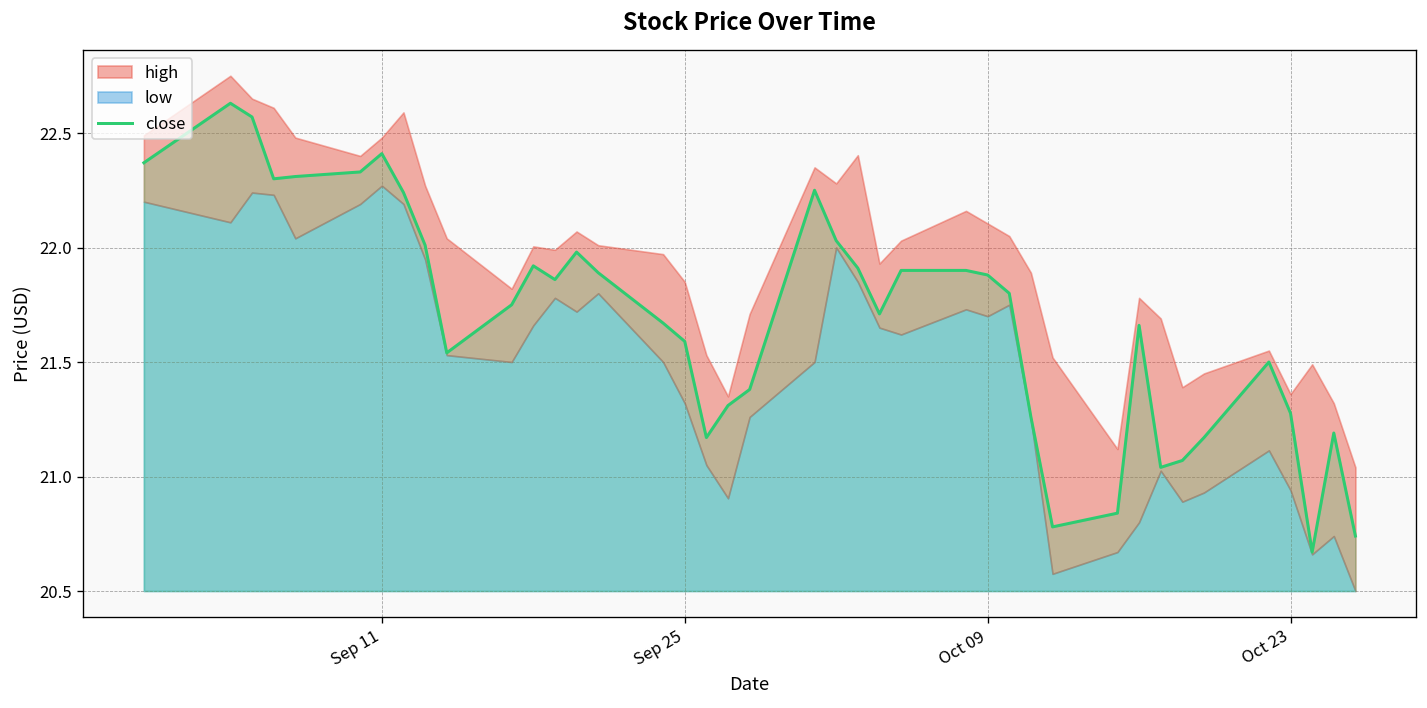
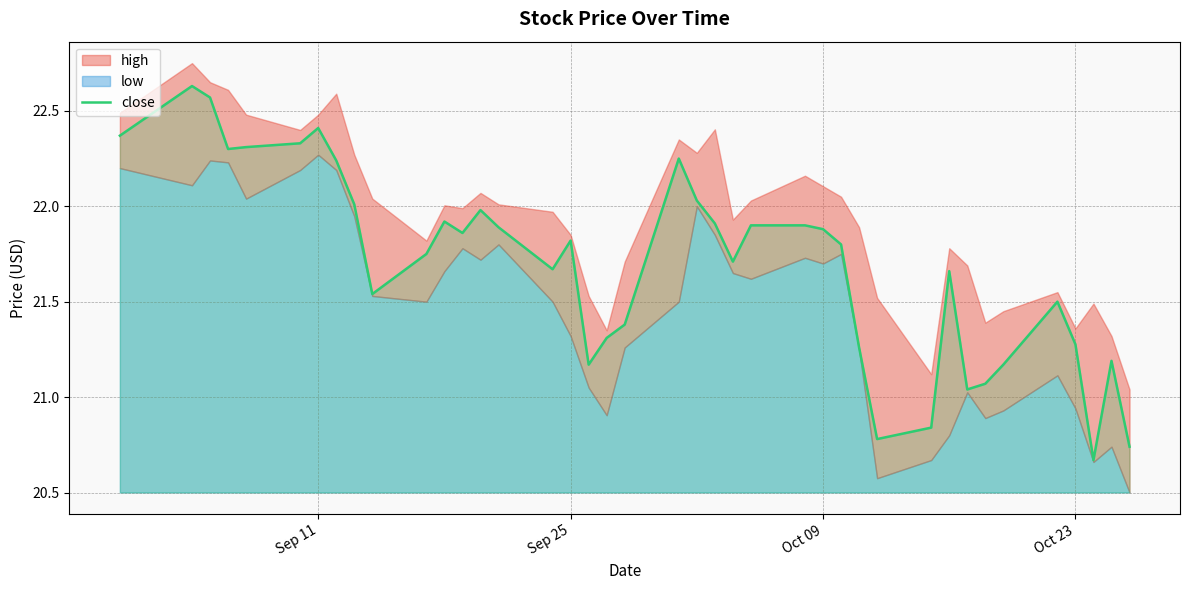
close, Sep 25: 21.59 -> 21.82
